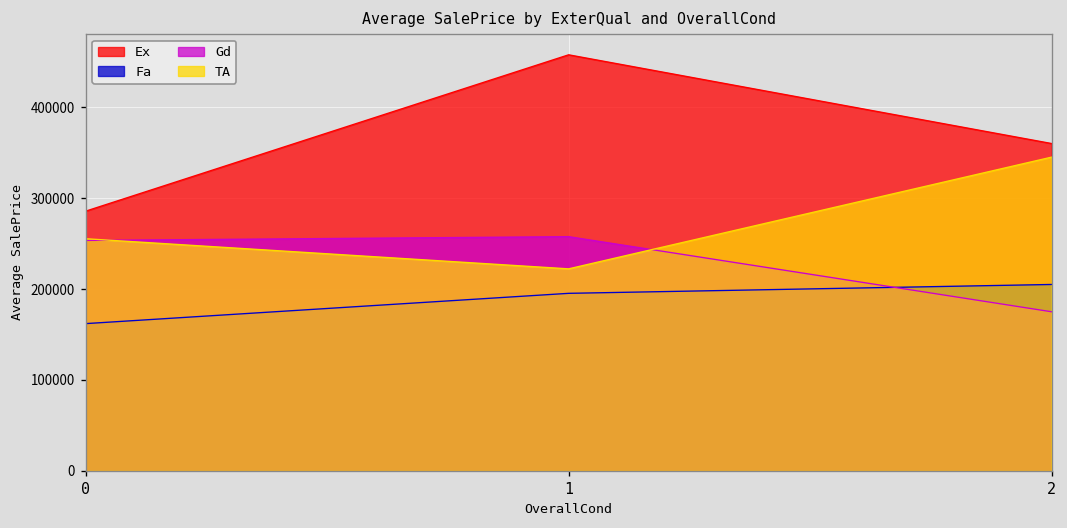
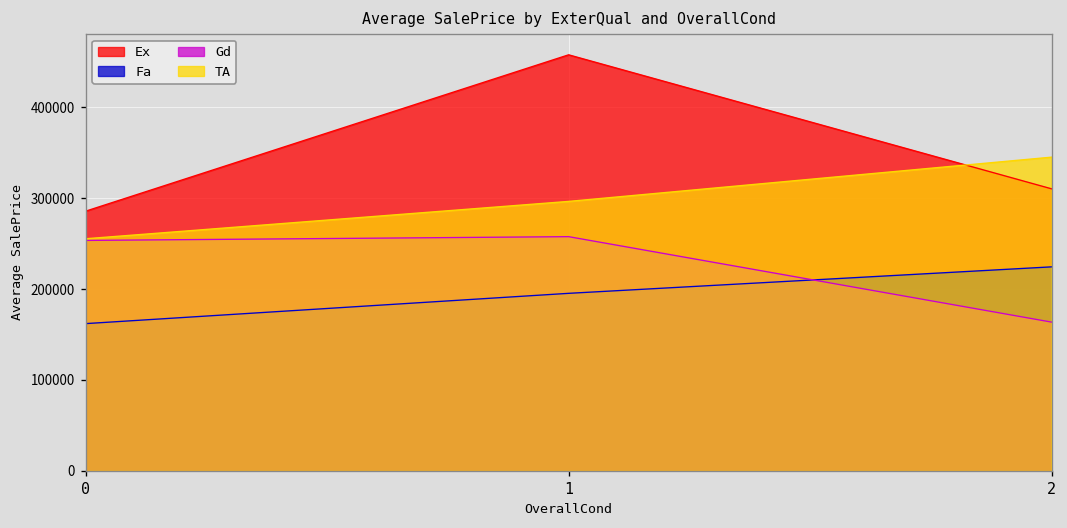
TA, 1: 220000 -> 300000
Ex, 2: 360000 -> 310000
Fa, 2: 210000 -> 220000
Gd, 2: 180000 -> 160000
